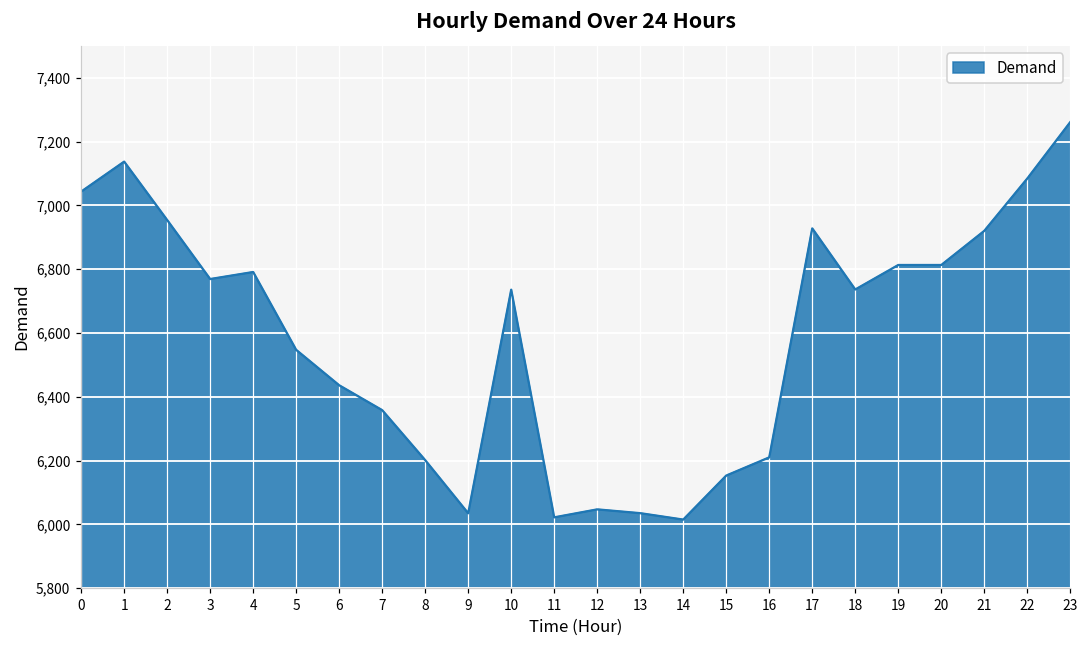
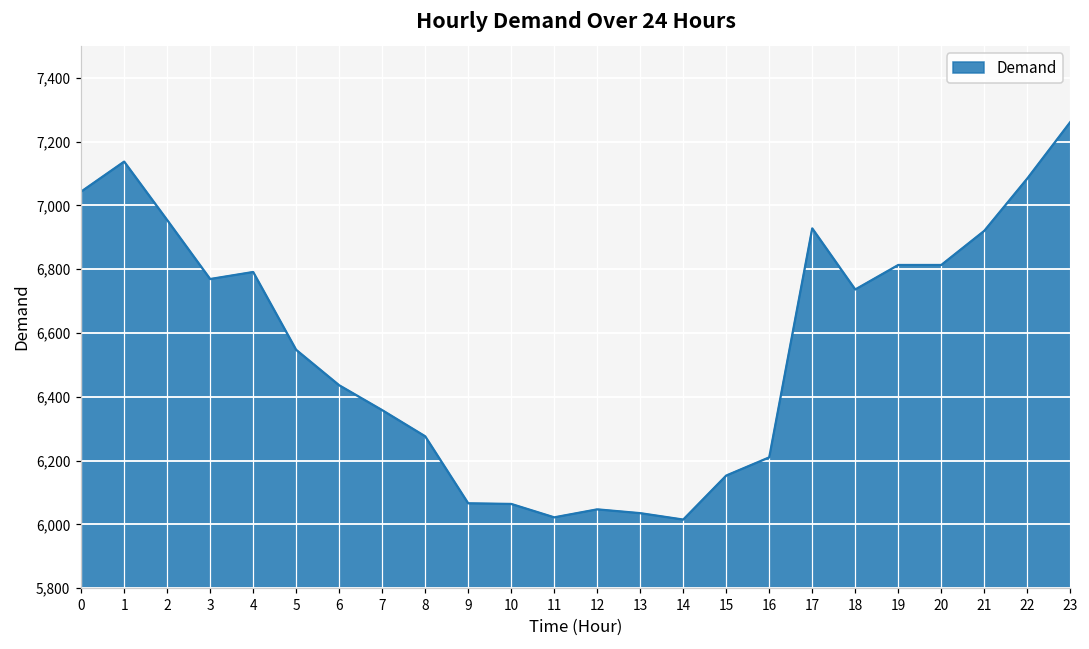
8: 6,200 -> 6,280
9: 6,030 -> 6,070
10: 6,740 -> 6,060
